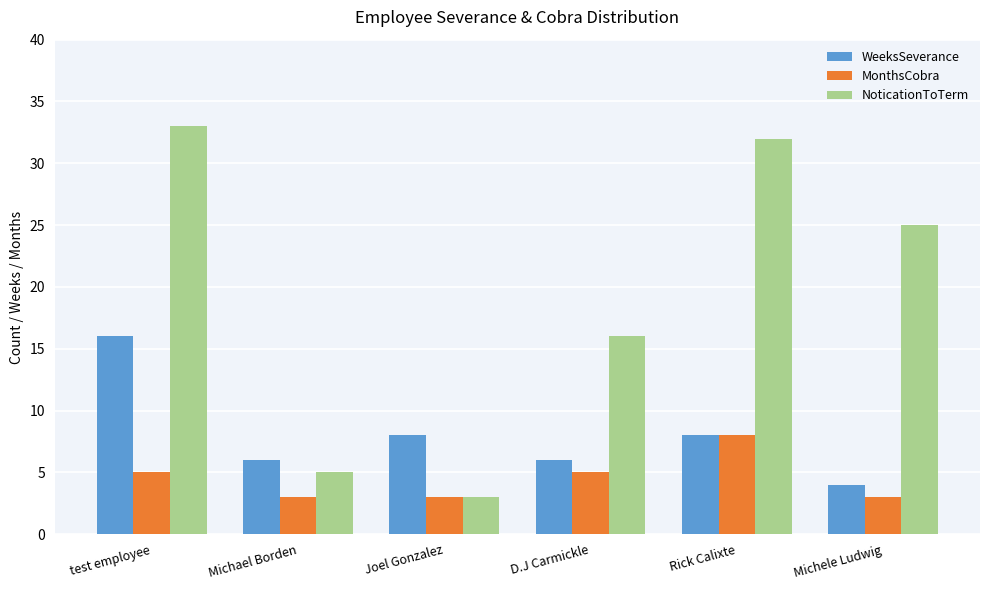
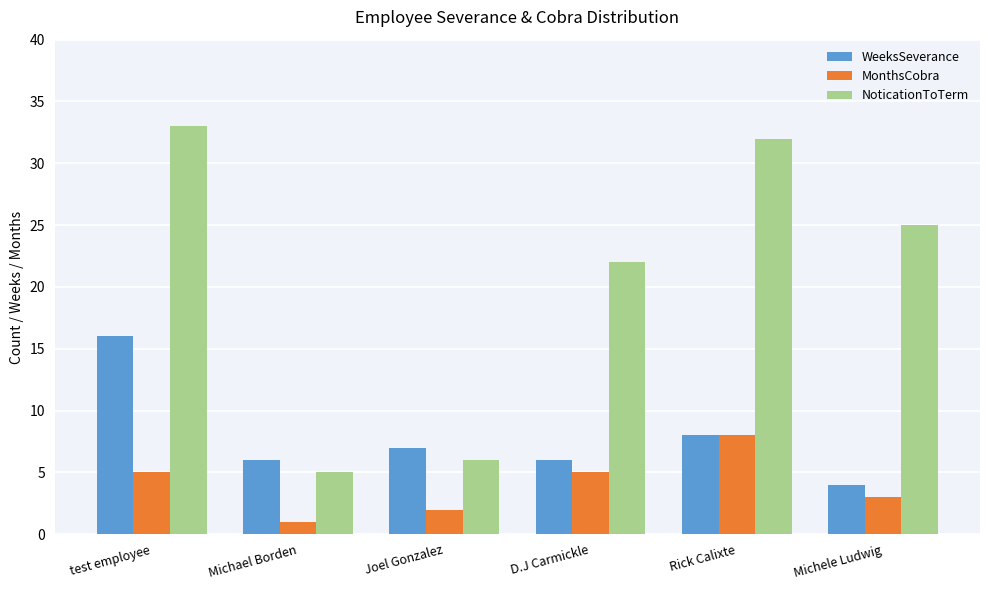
MonthsCobra, Michael Borden: 3 -> 1
WeeksSeverance, Joel Gonzalez: 8 -> 7
MonthsCobra, Joel Gonzalez: 3 -> 2
NoticationToTerm, Joel Gonzalez: 3 -> 6
NoticationToTerm, D.J Carmickle: 16 -> 22
